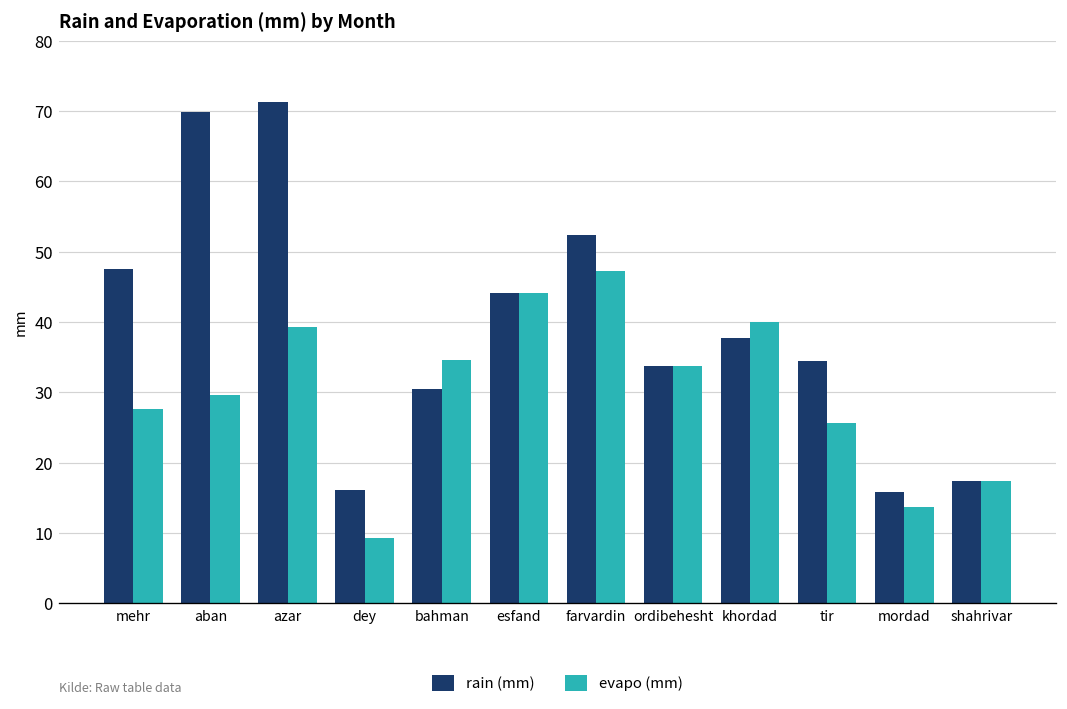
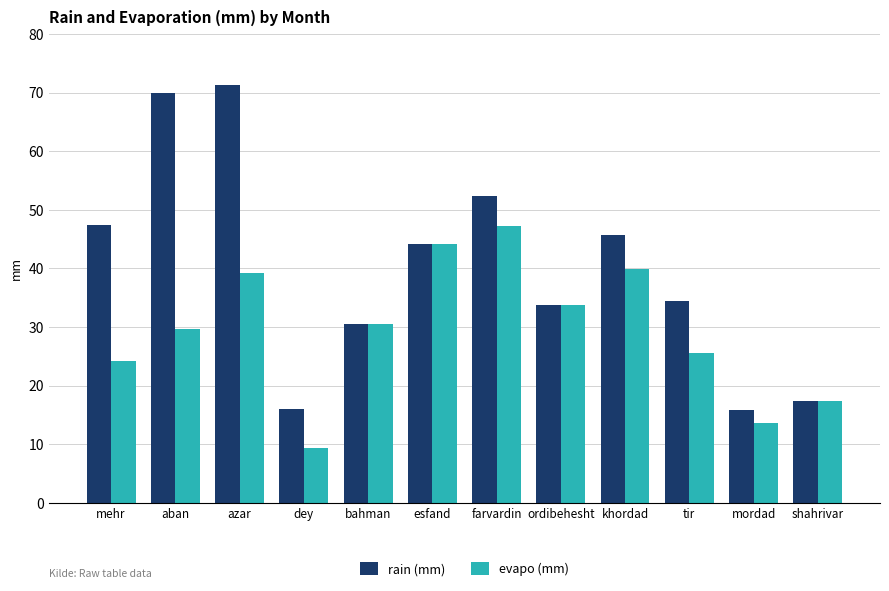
evapo (mm), mehr: 28 -> 24
evapo (mm), bahman: 35 -> 31
rain (mm), khordad: 38 -> 46
